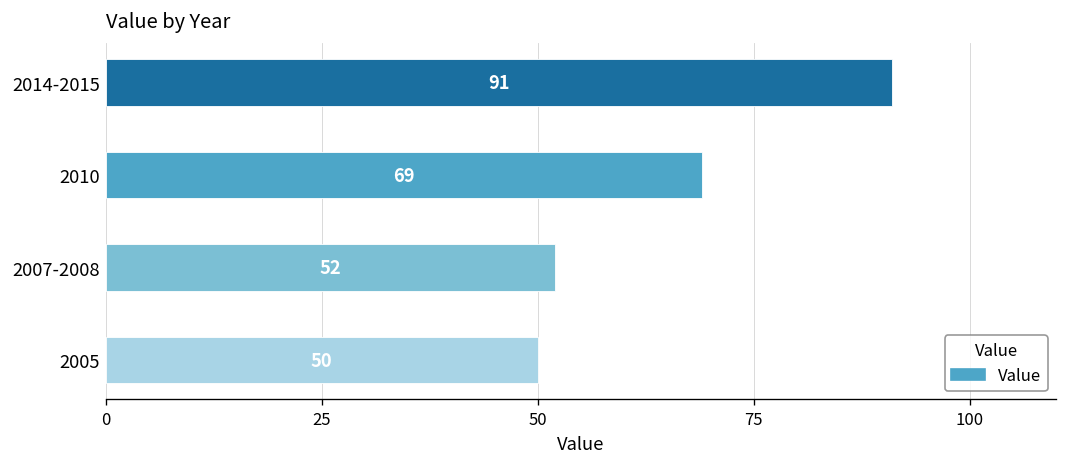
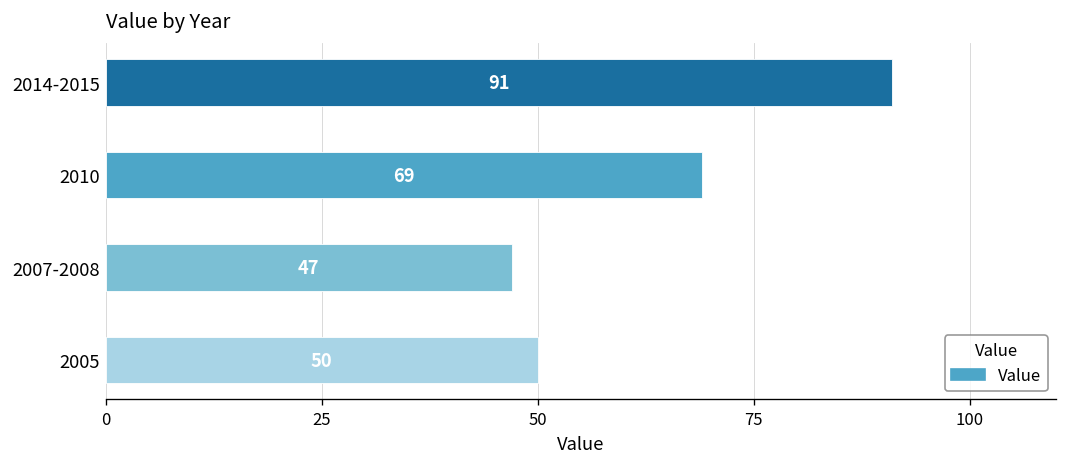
2007-2008: 52 -> 47
